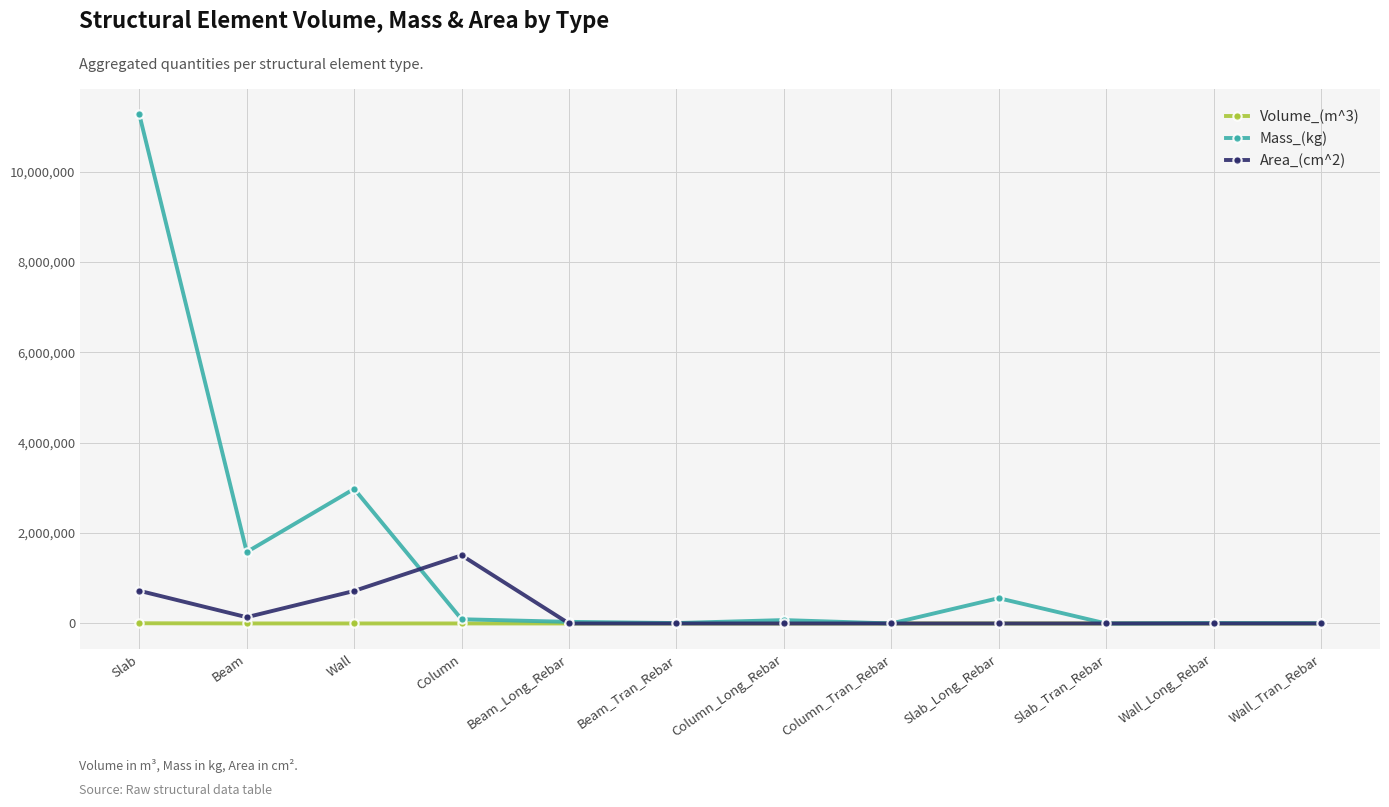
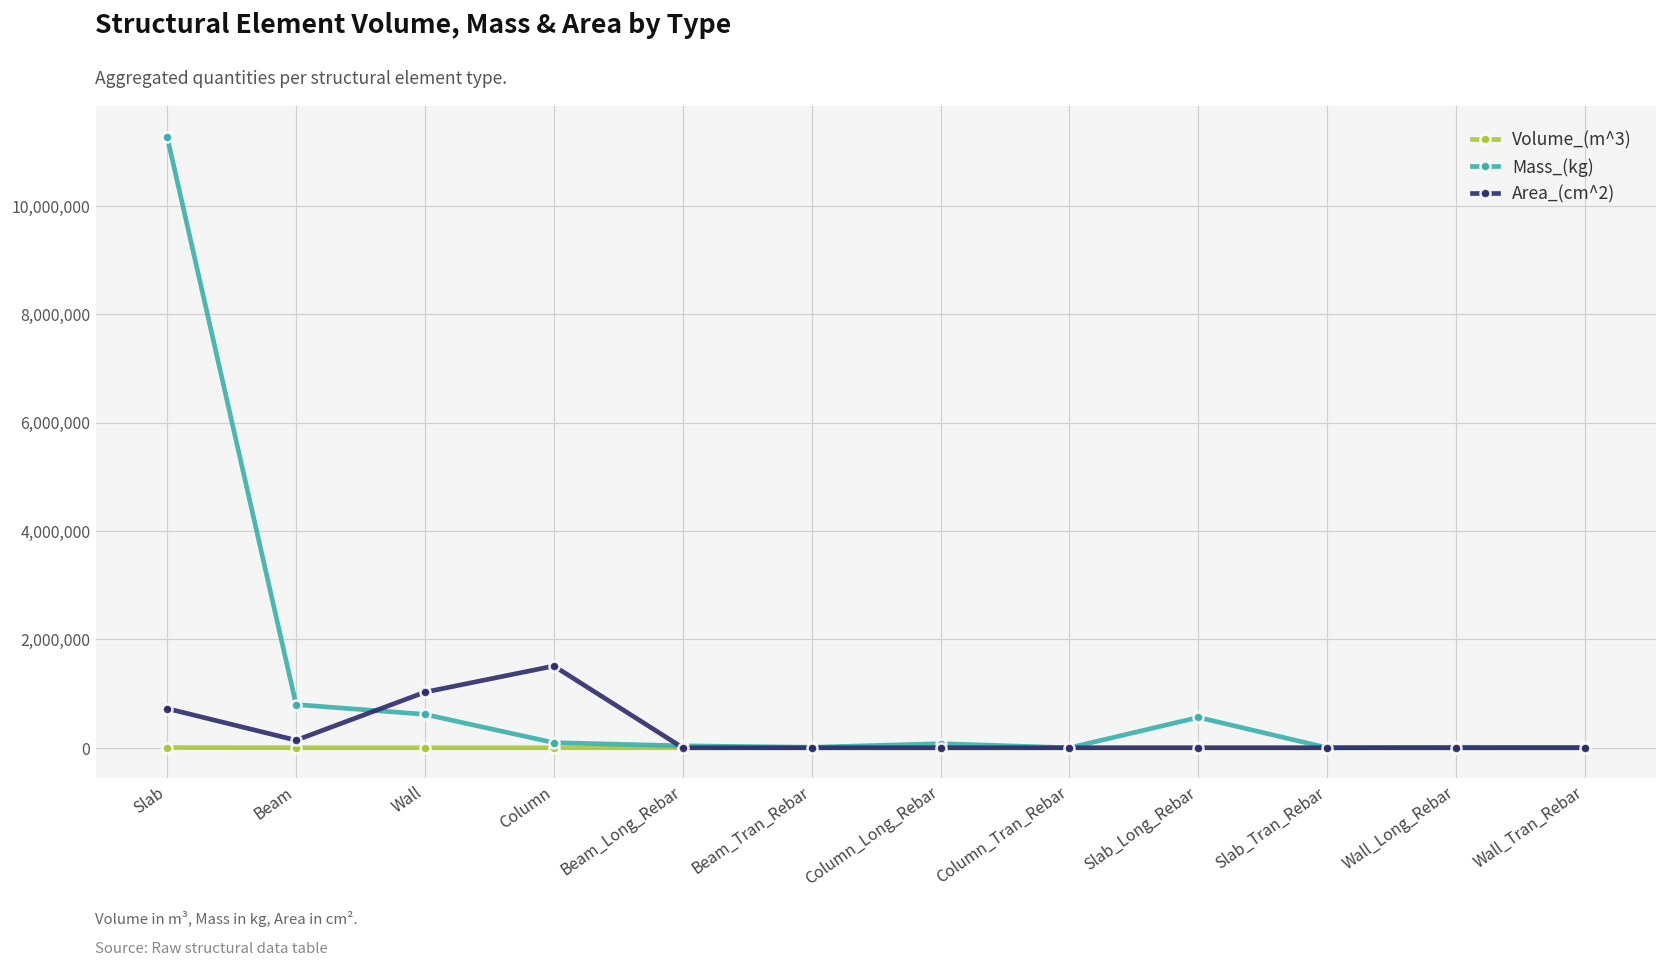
Mass_(kg), Beam: 1,600,000 -> 800,000
Mass_(kg), Wall: 3,000,000 -> 600,000
Area_(cm^2), Wall: 700,000 -> 1,000,000
